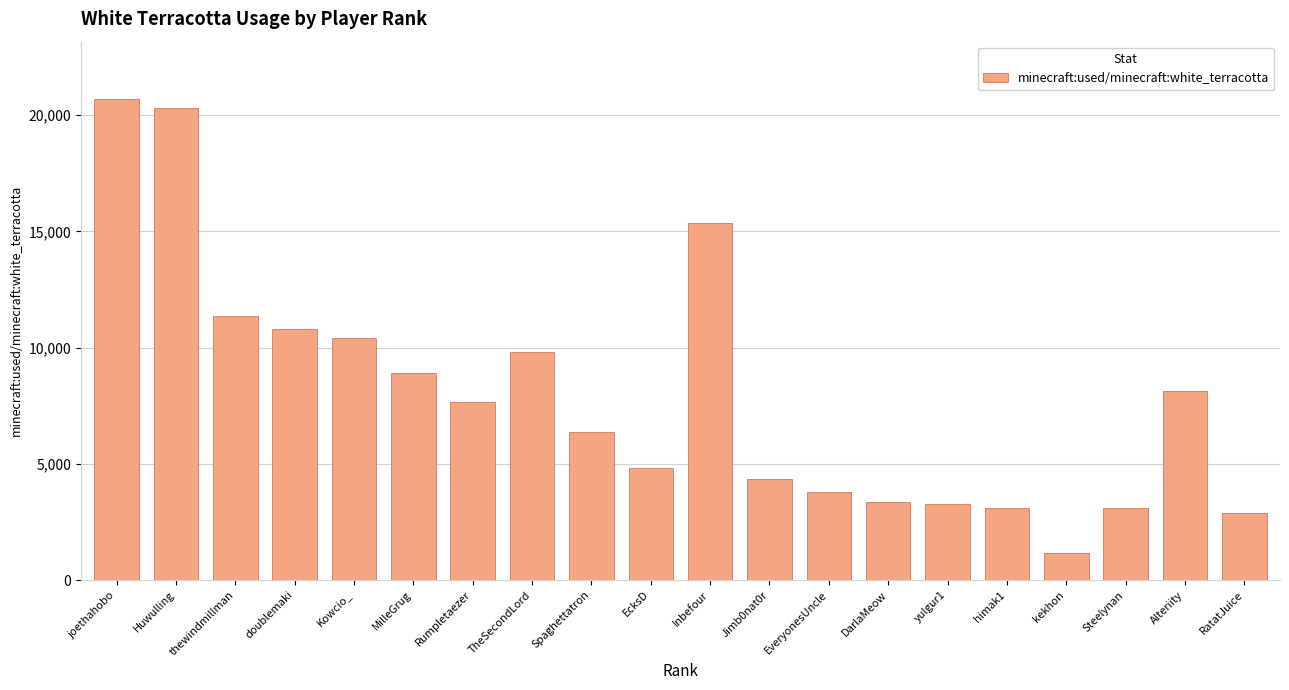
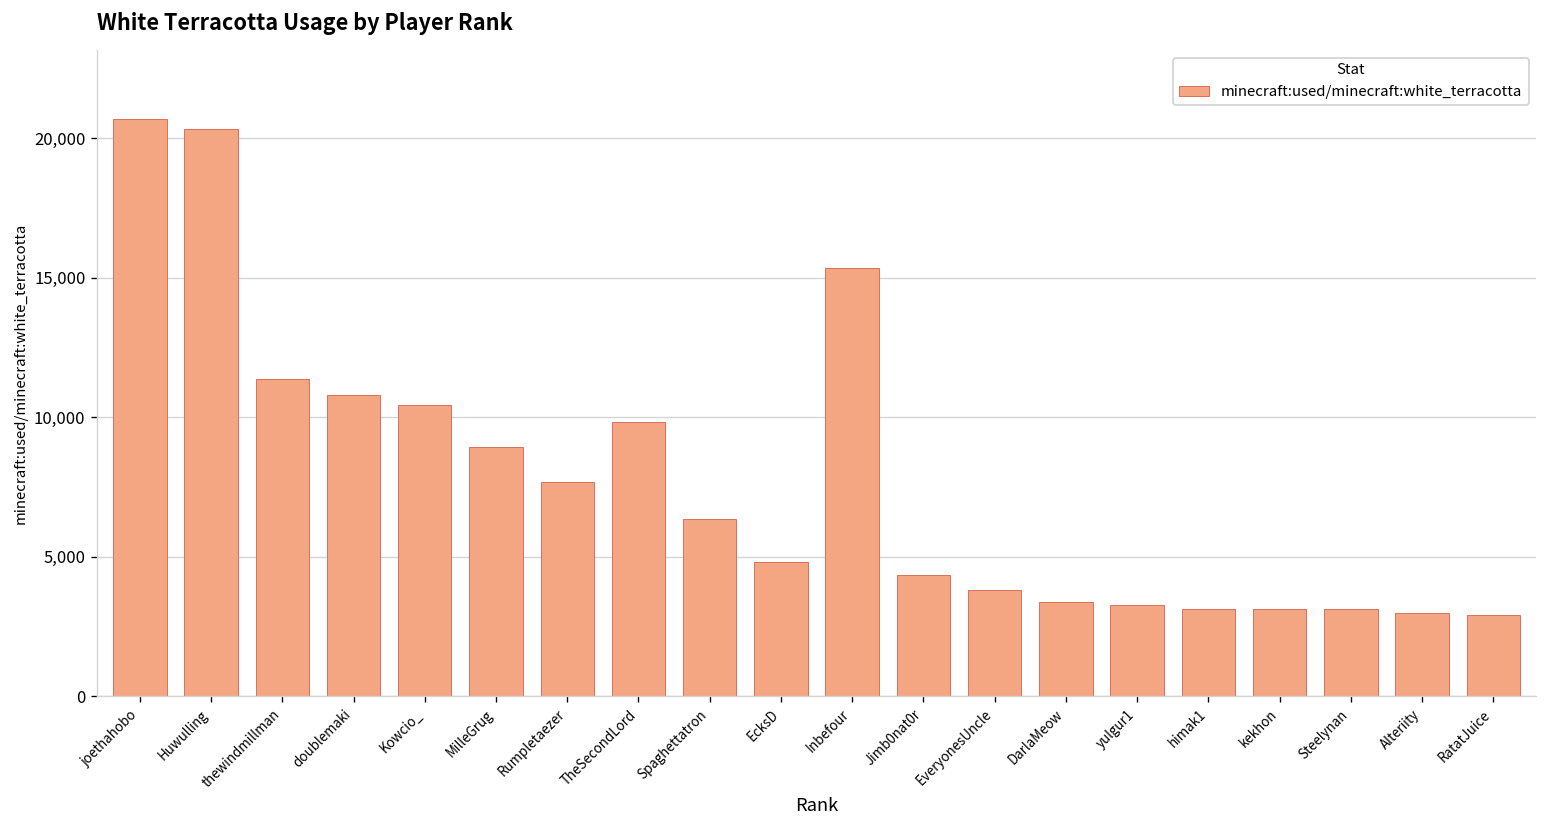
kekhon: 1,200 -> 3,100
Alteriity: 8,200 -> 3,000
